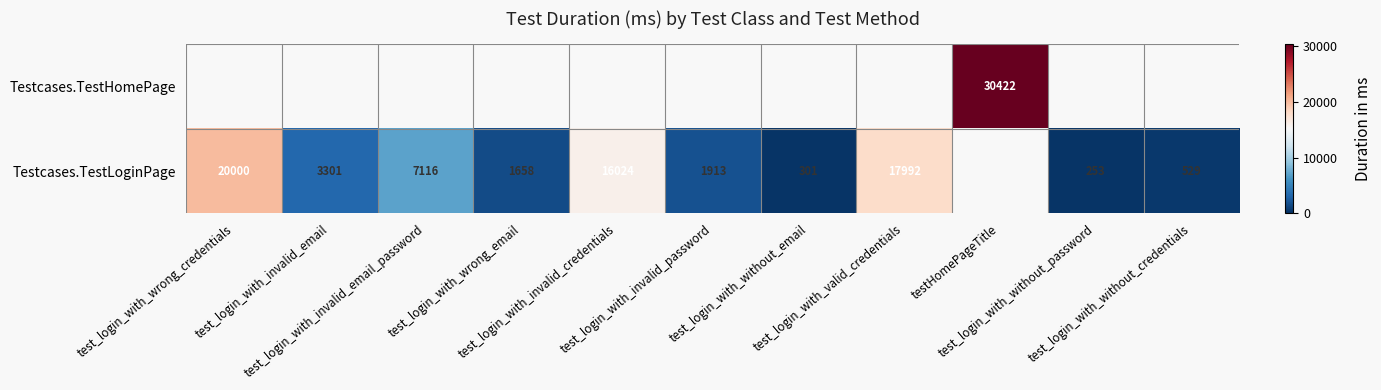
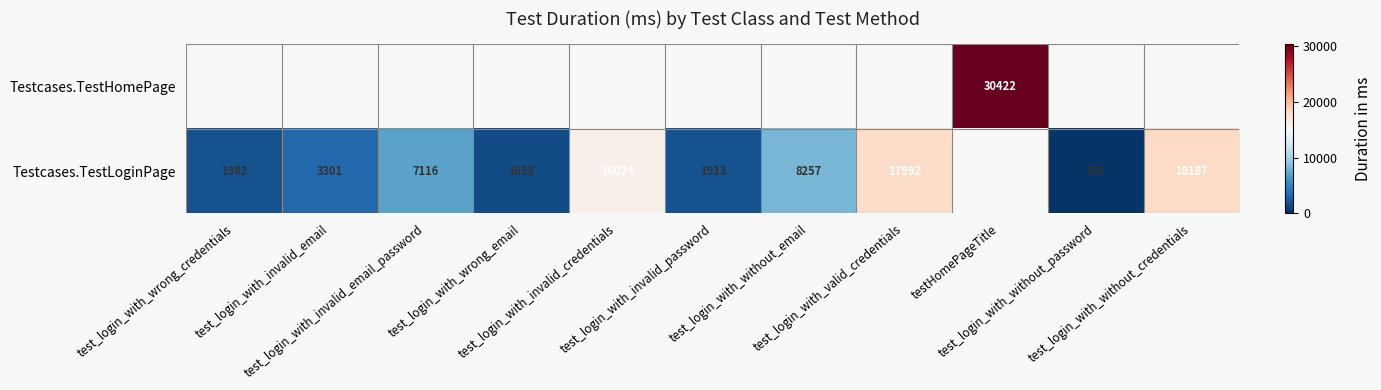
Testcases.TestLoginPage, test_login_with_wrong_credentials: 20000 -> 1982
Testcases.TestLoginPage, test_login_with_without_email: 301 -> 8257
Testcases.TestLoginPage, test_login_with_without_credentials: 529 -> 18187
